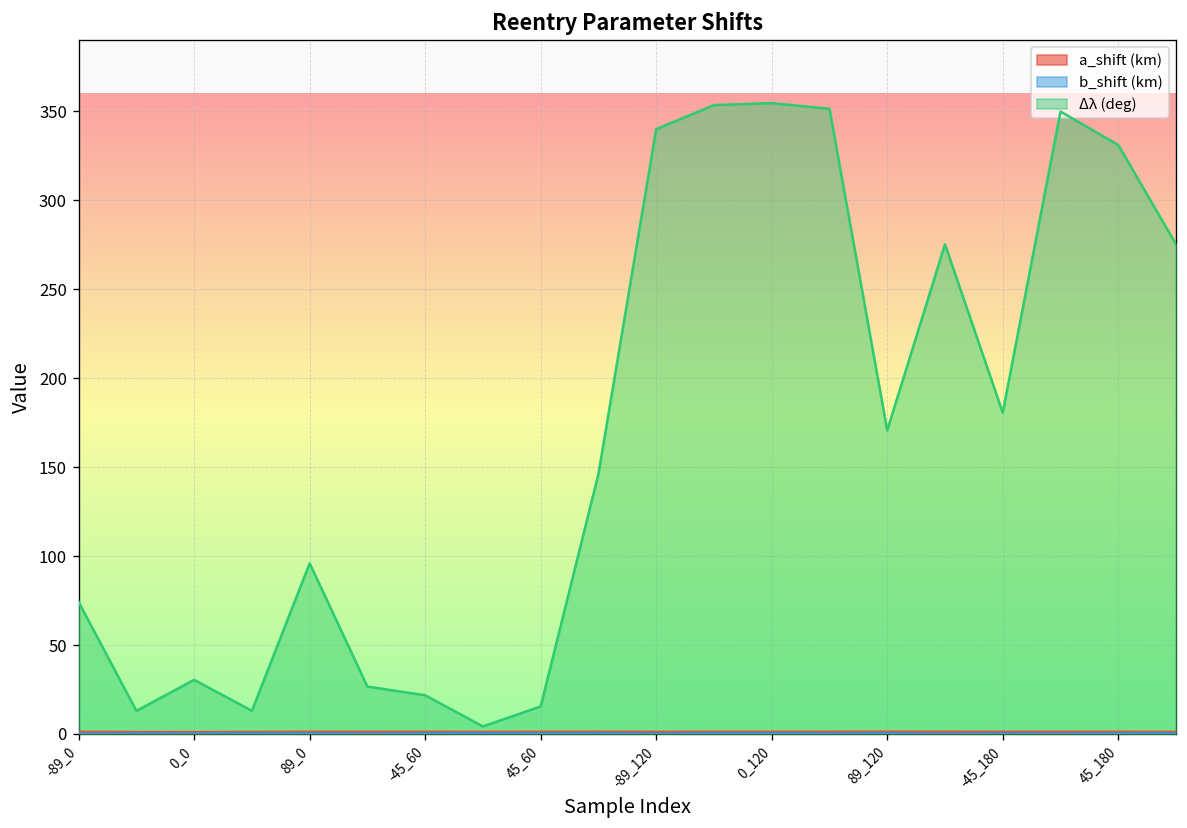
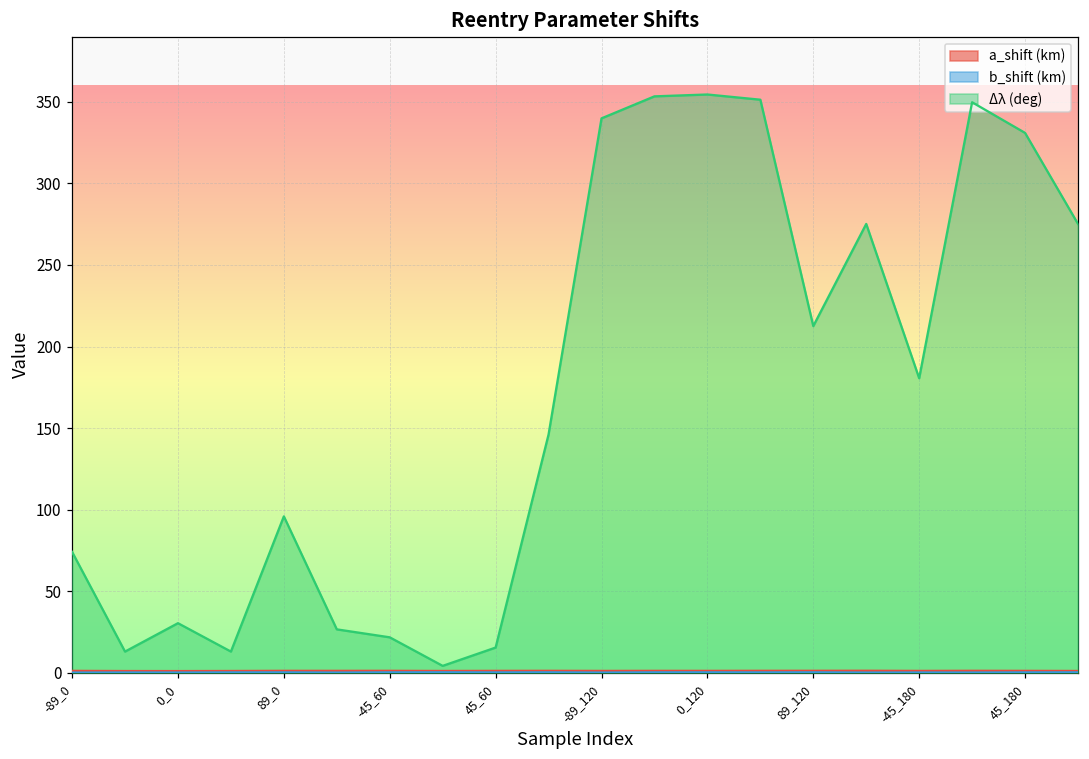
Δλ (deg), 89_120: 171 -> 213
